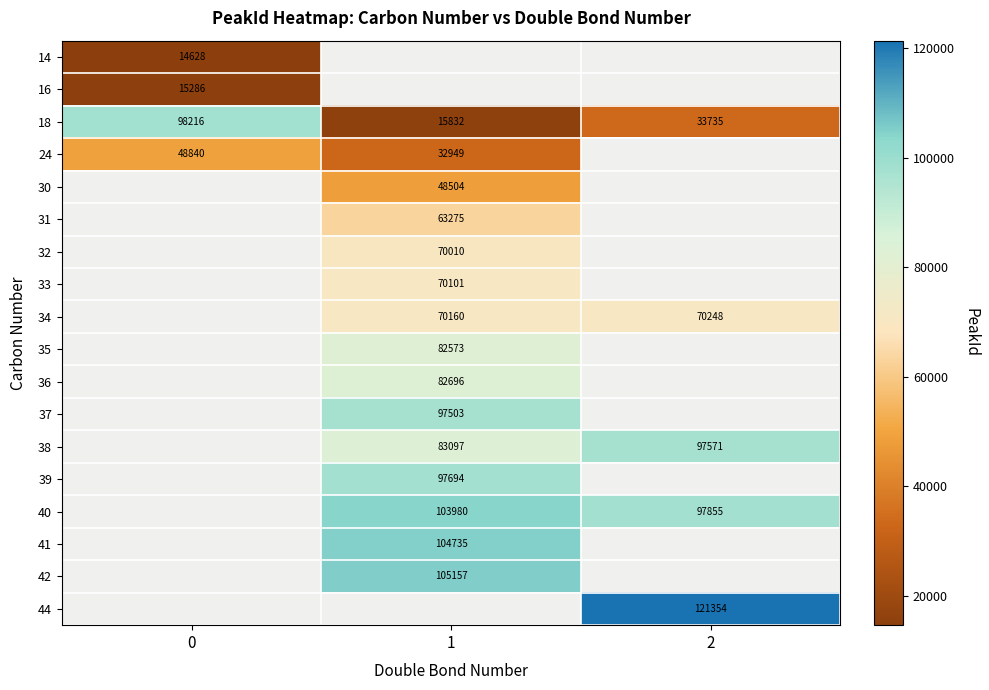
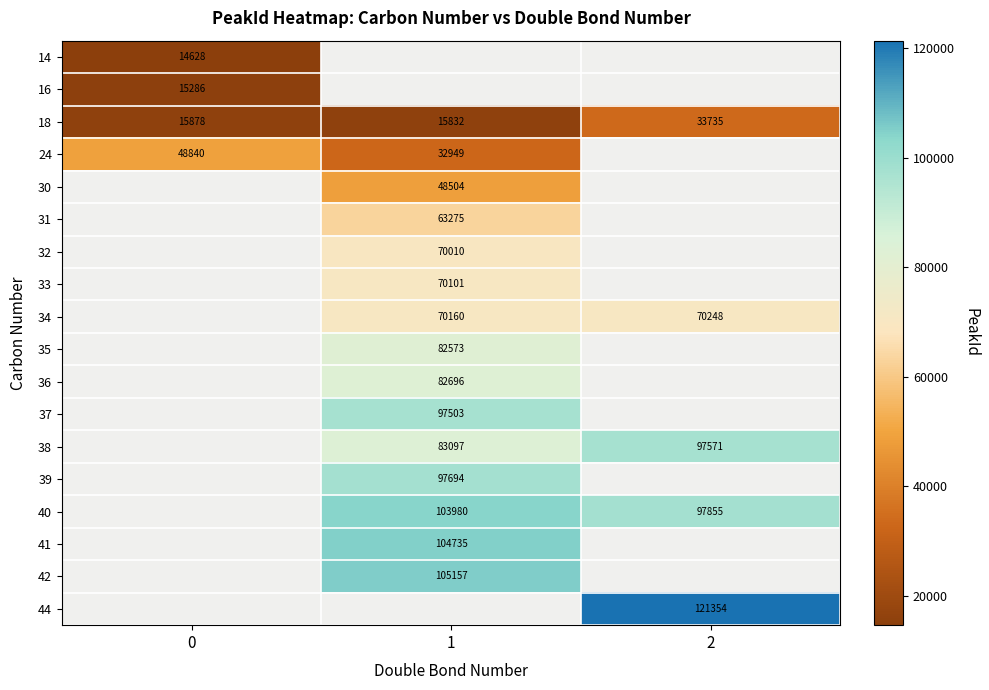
18, 0: 98216 -> 15878
